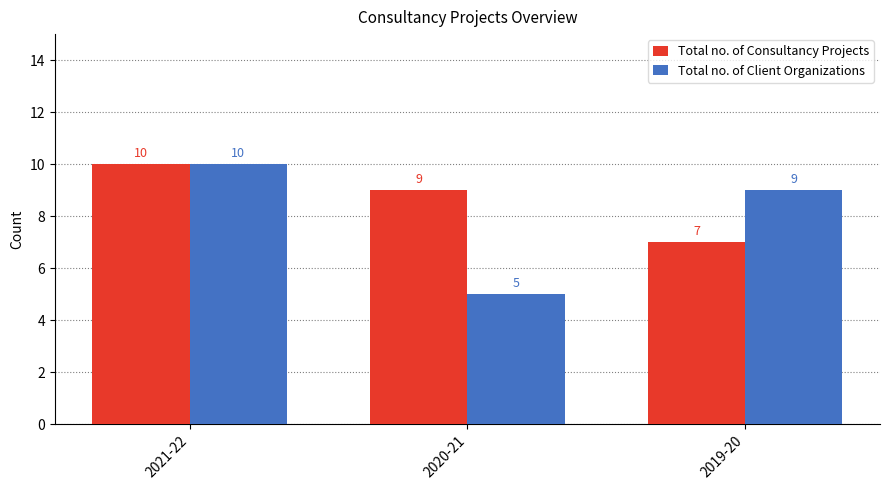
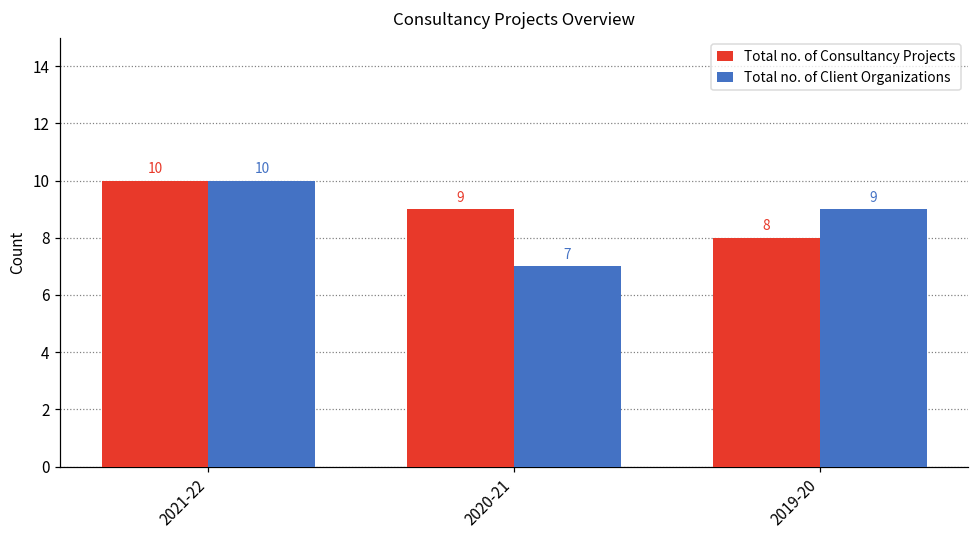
Total no. of Client Organizations, 2020-21: 5 -> 7
Total no. of Consultancy Projects, 2019-20: 7 -> 8
